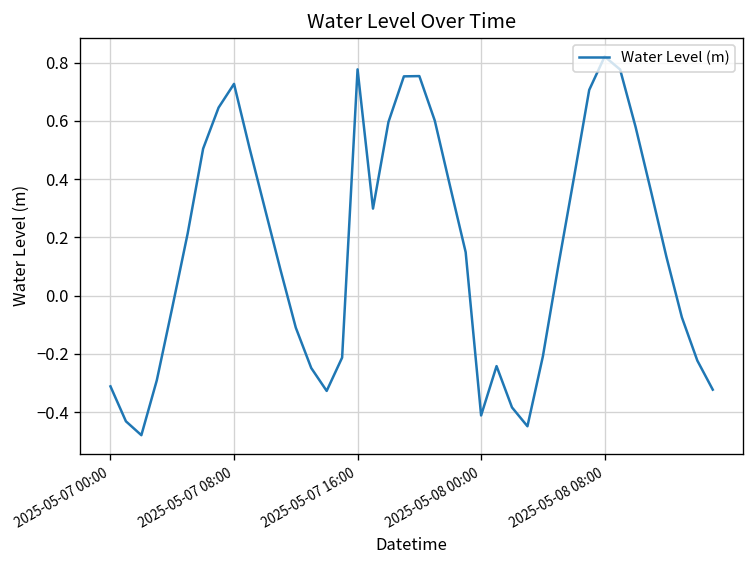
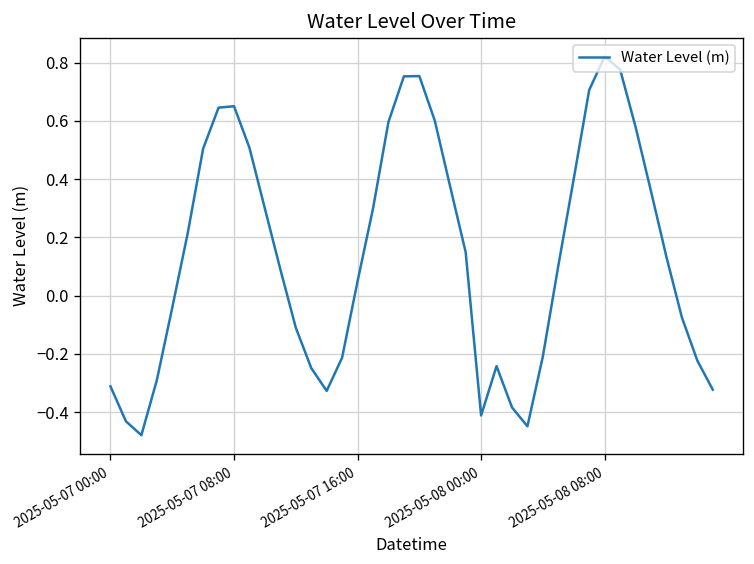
2025-05-07 08:00: 0.73 -> 0.65
2025-05-07 16:00: 0.78 -> 0.05
